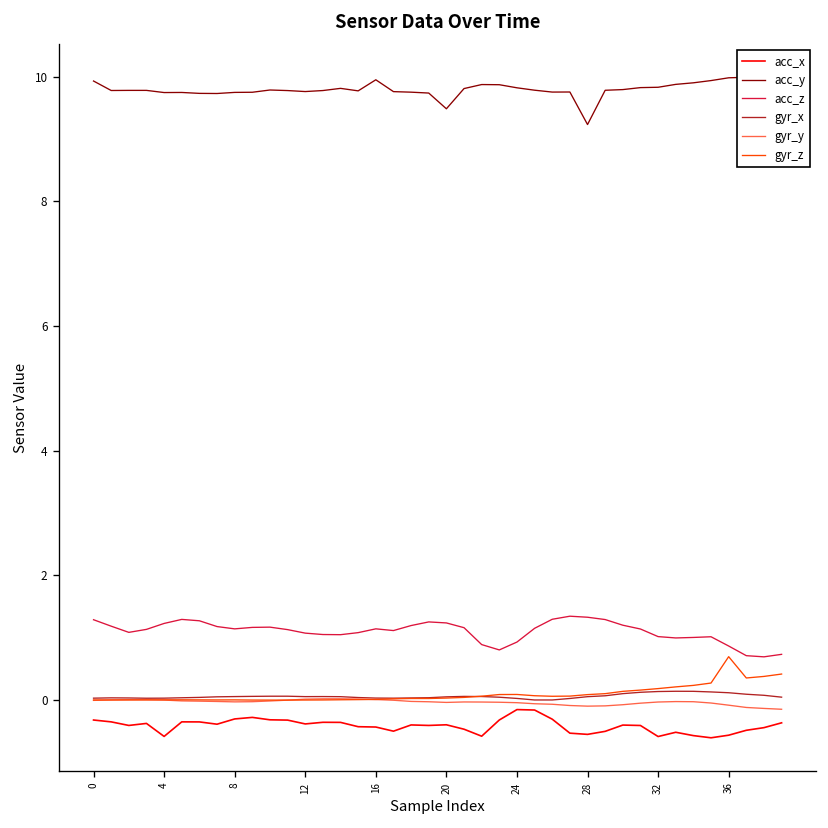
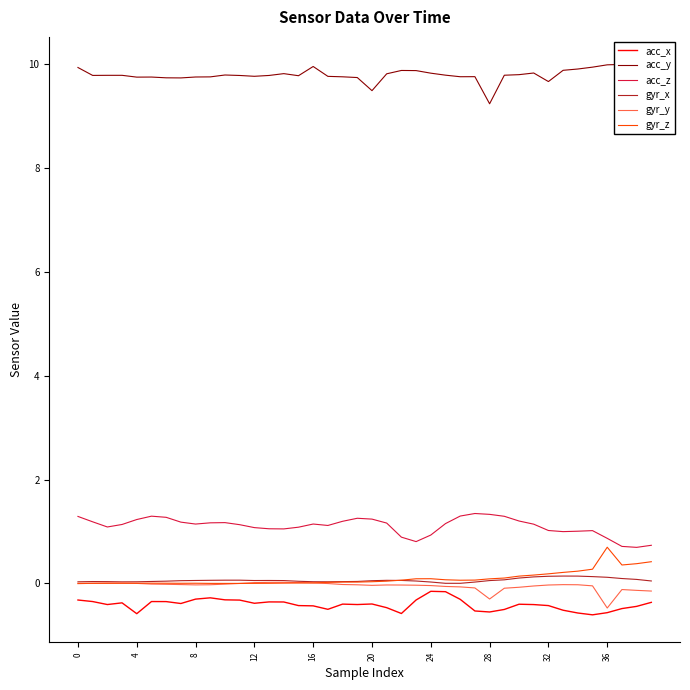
gyr_y, 28: -0.1 -> -0.3
acc_x, 32: -0.6 -> -0.4
acc_y, 32: 9.8 -> 9.7
gyr_y, 36: -0.1 -> -0.5
